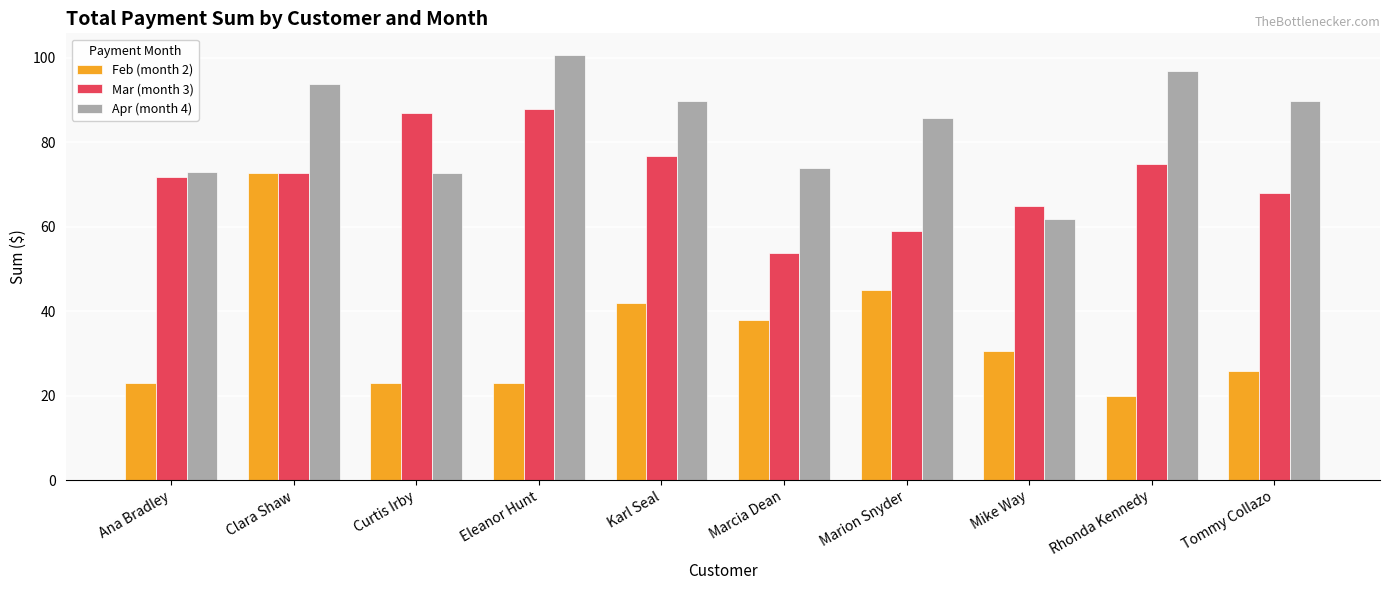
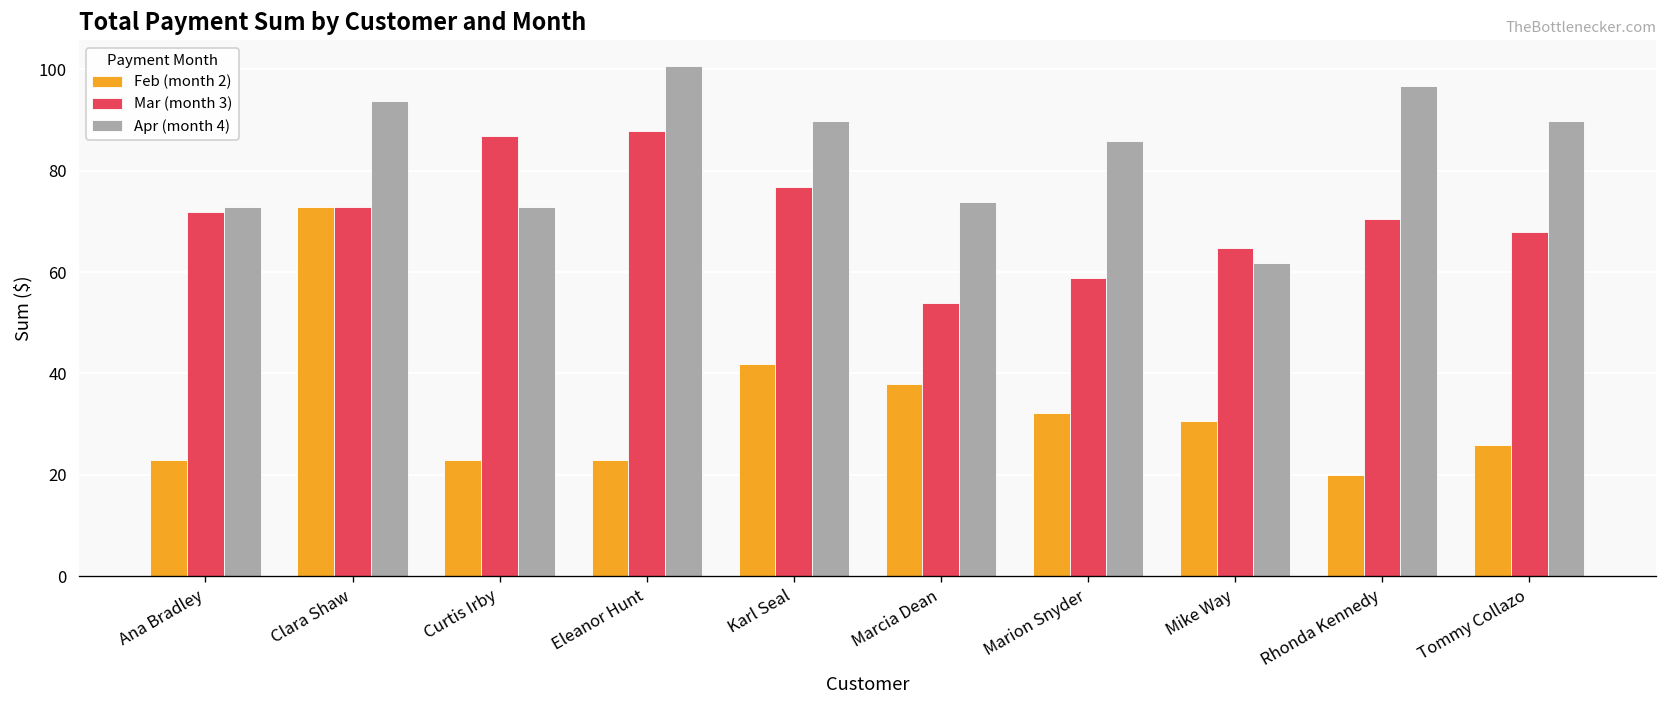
Feb (month 2), Marion Snyder: 45 -> 32
Mar (month 3), Rhonda Kennedy: 75 -> 70
